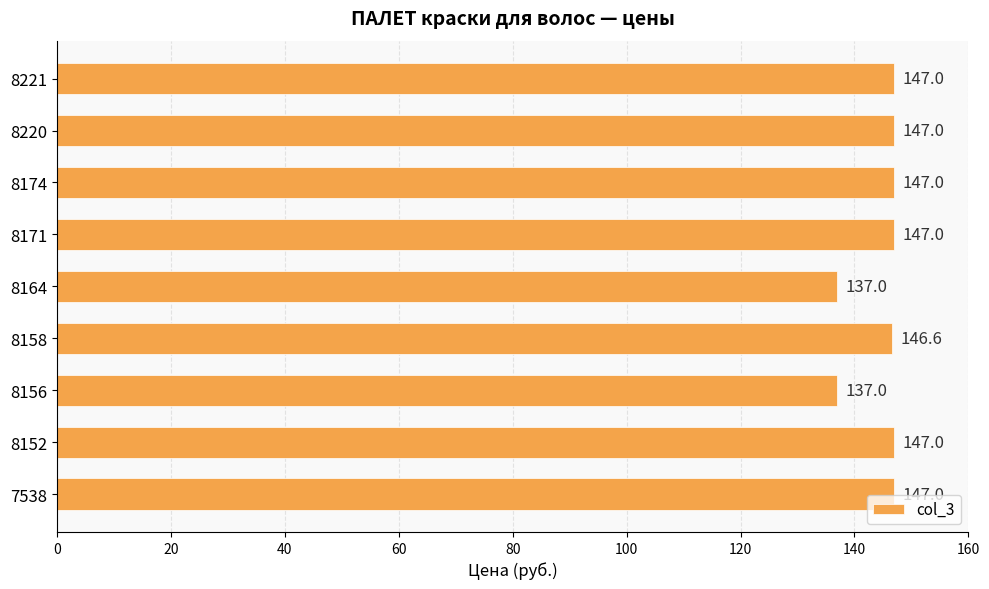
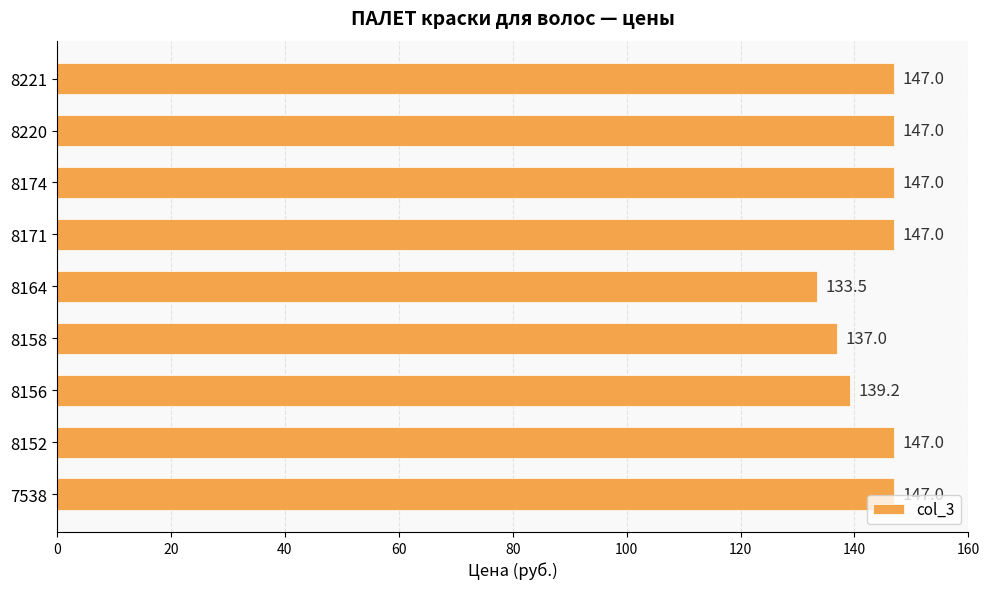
8164: 137.0 -> 133.5
8158: 146.6 -> 137.0
8156: 137.0 -> 139.2
